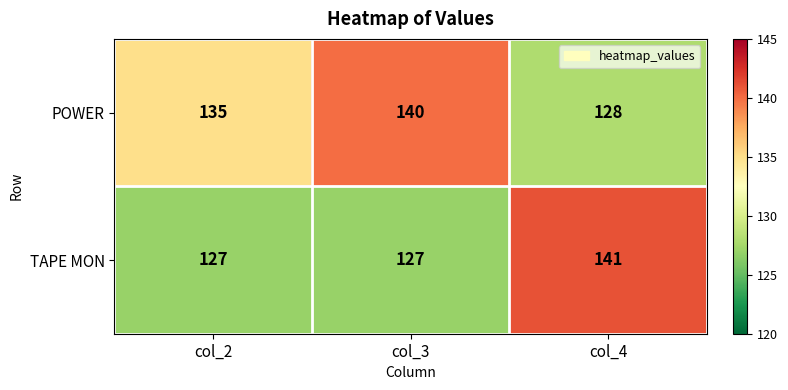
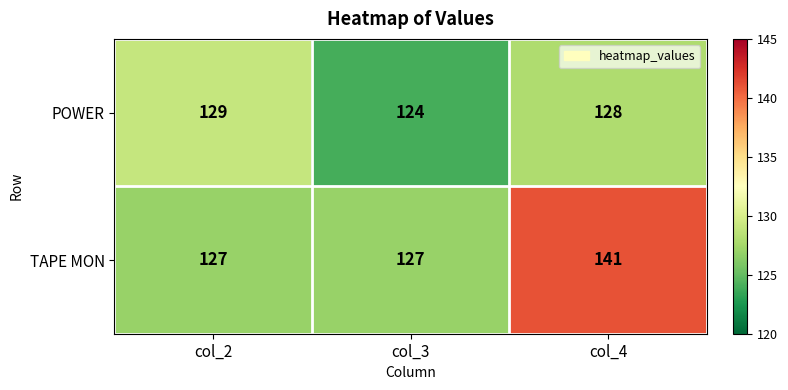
POWER, col_2: 135 -> 129
POWER, col_3: 140 -> 124
